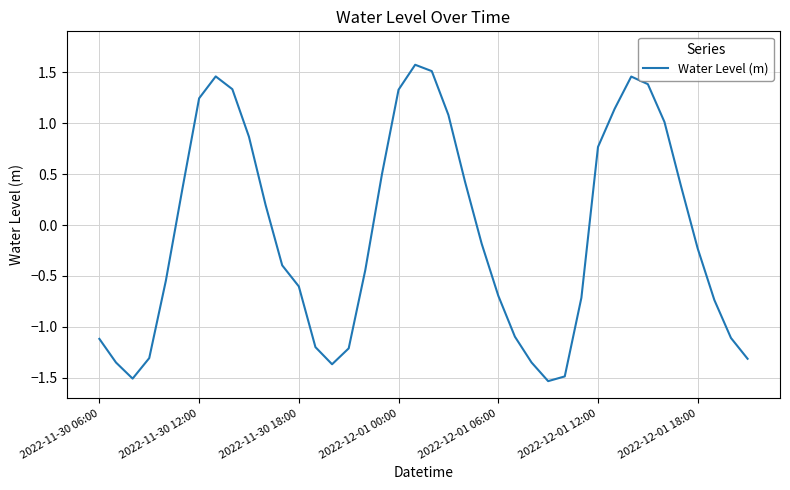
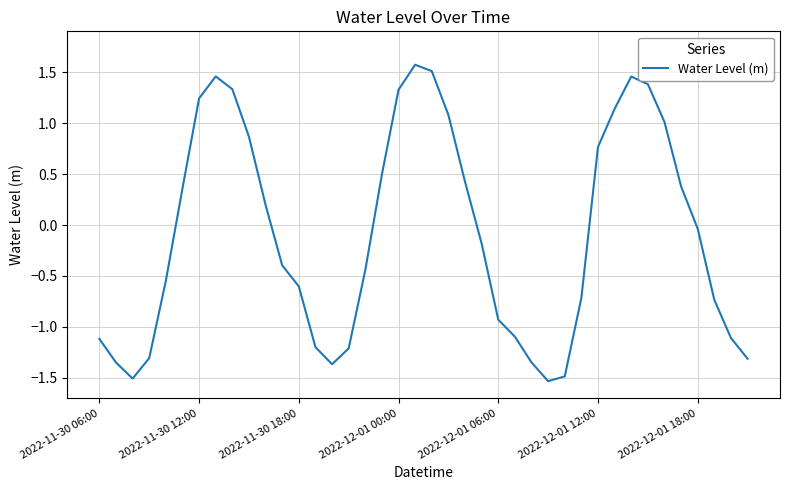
2022-12-01 06:00: -0.69 -> -0.93
2022-12-01 18:00: -0.23 -> -0.04
